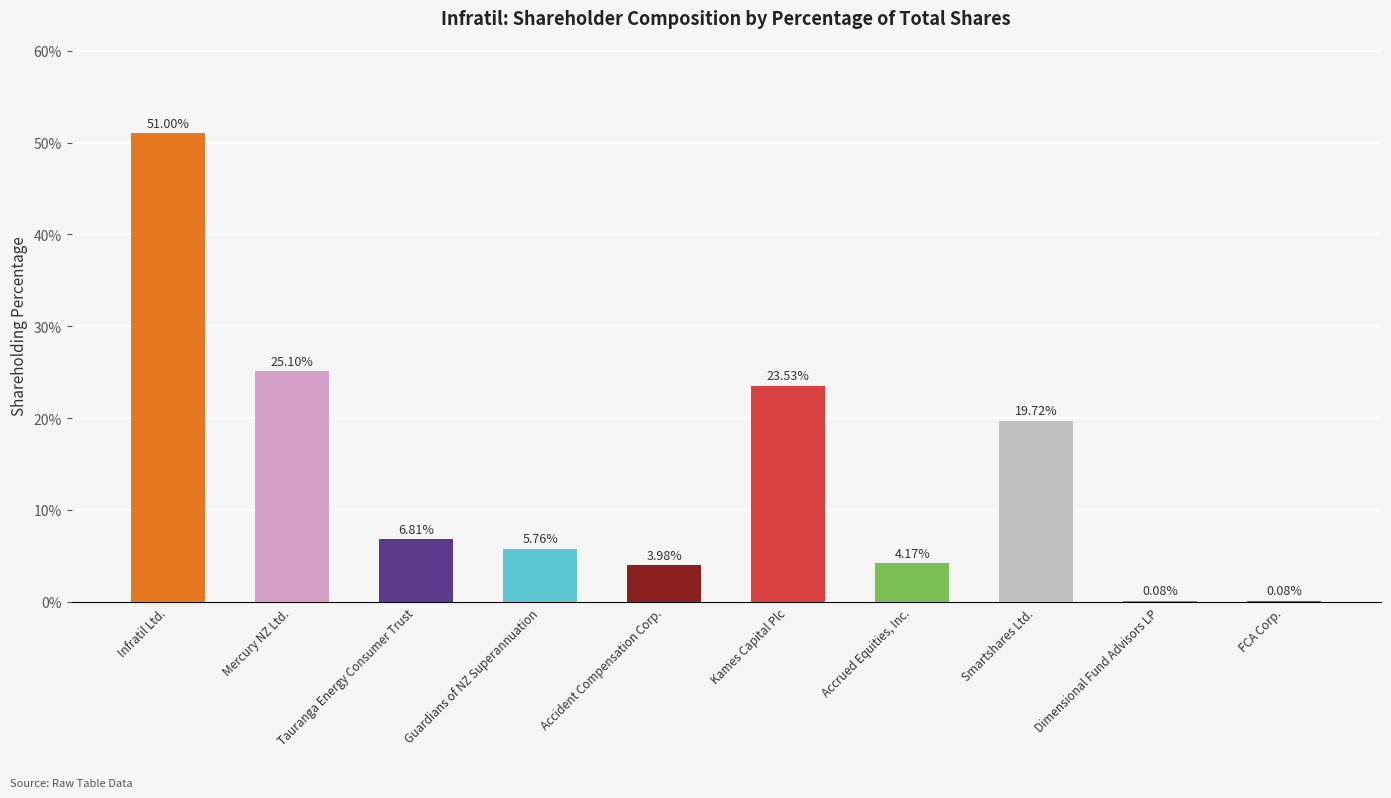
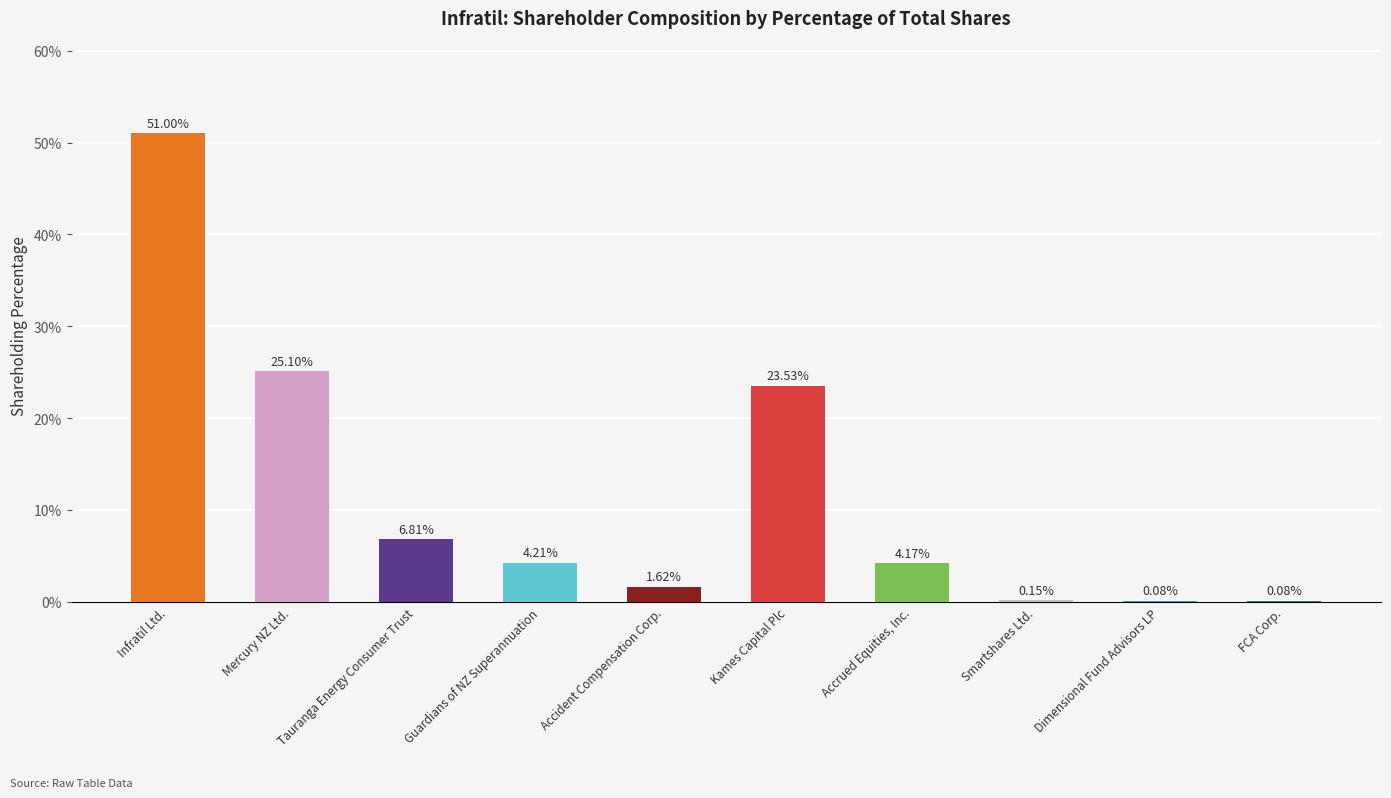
Guardians of NZ Superannuation: 5.76% -> 4.21%
Accident Compensation Corp.: 3.98% -> 1.62%
Smartshares Ltd.: 19.72% -> 0.15%
